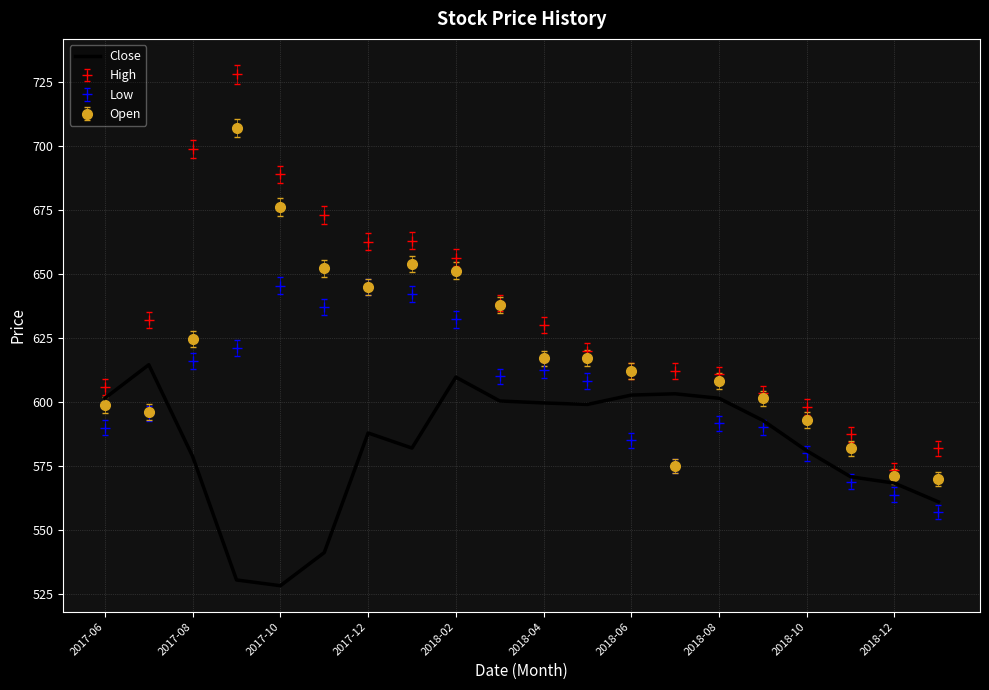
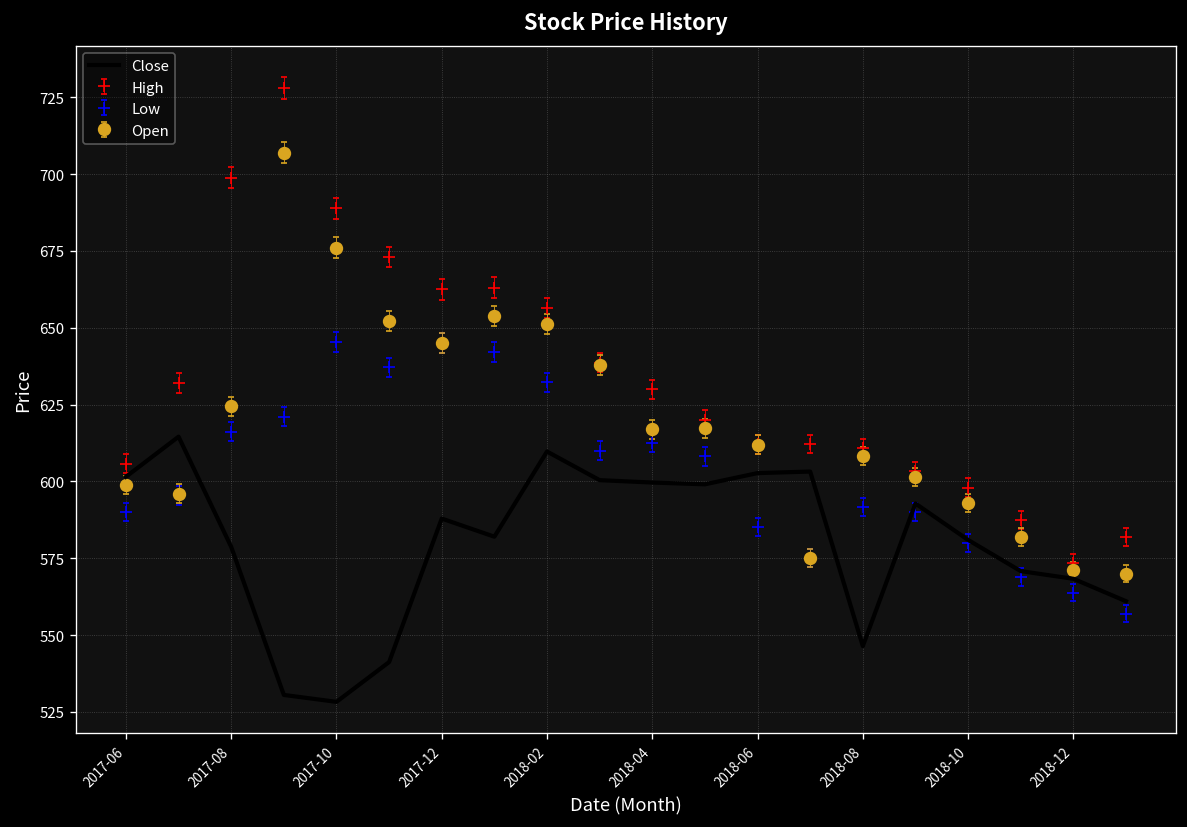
Close, 2018-08: 601 -> 546
